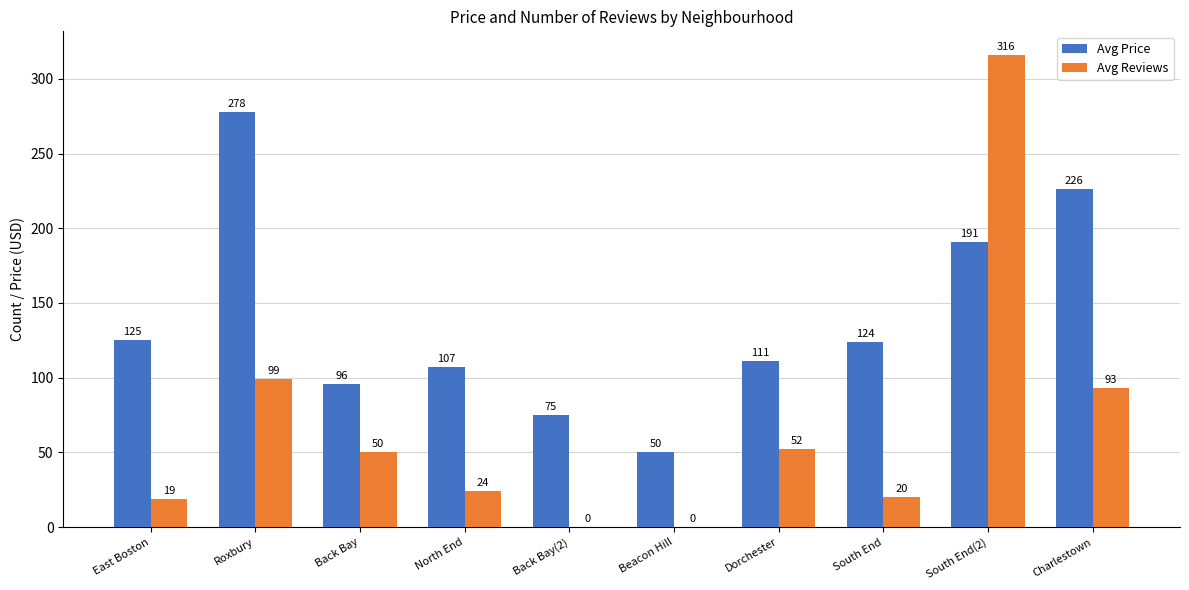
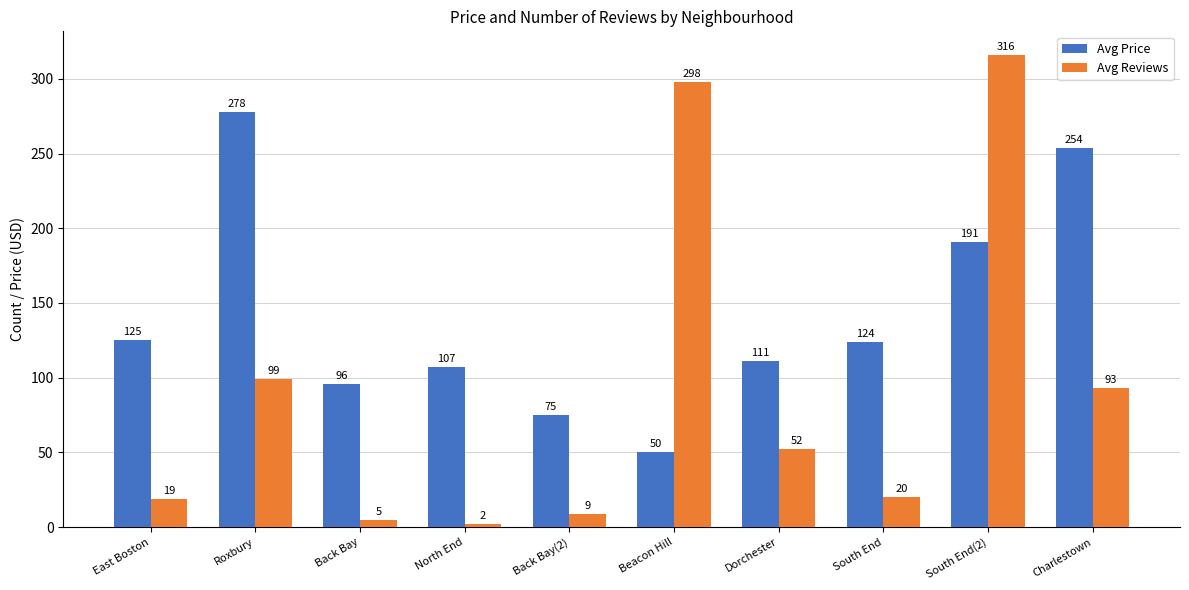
Avg Reviews, Back Bay: 50 -> 5
Avg Reviews, North End: 24 -> 2
Avg Reviews, Back Bay(2): 0 -> 9
Avg Reviews, Beacon Hill: 0 -> 298
Avg Price, Charlestown: 226 -> 254
